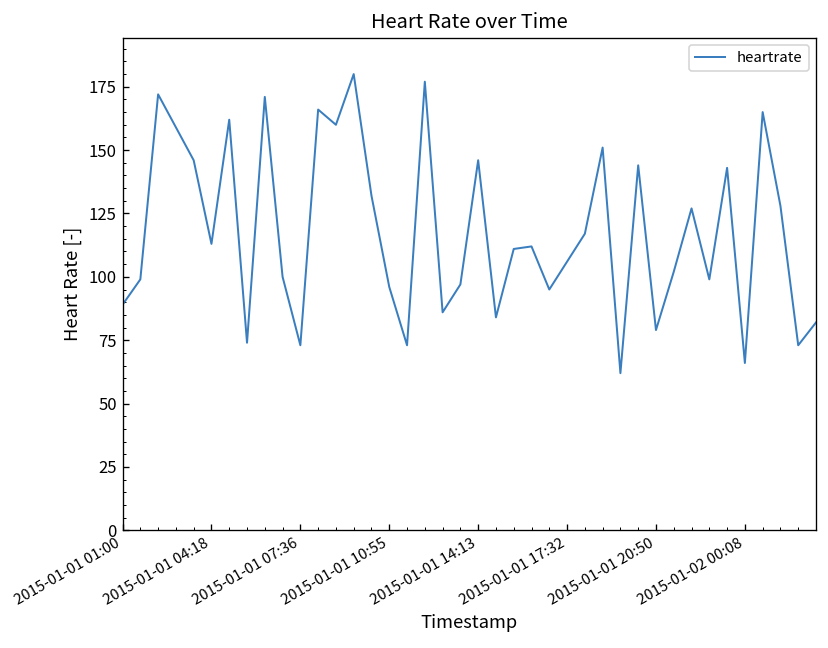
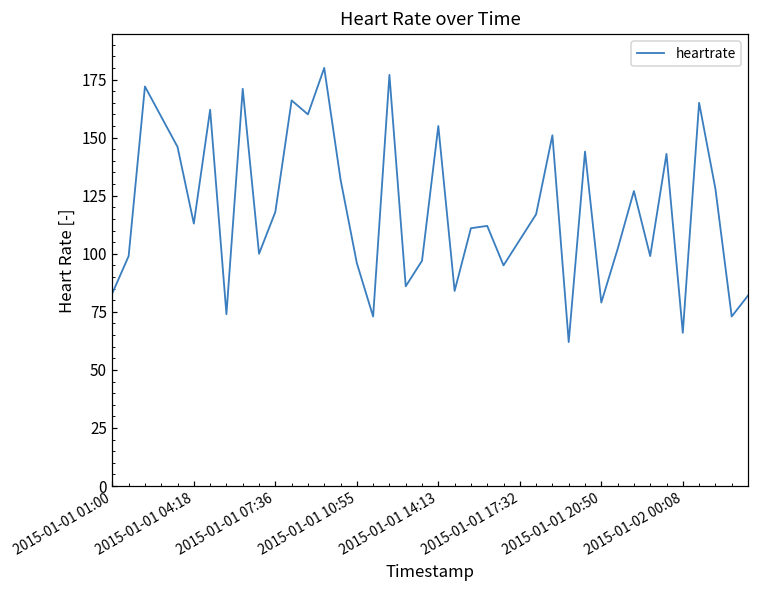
2015-01-01 01:00: 89 -> 83
2015-01-01 07:36: 73 -> 118
2015-01-01 14:13: 146 -> 155
